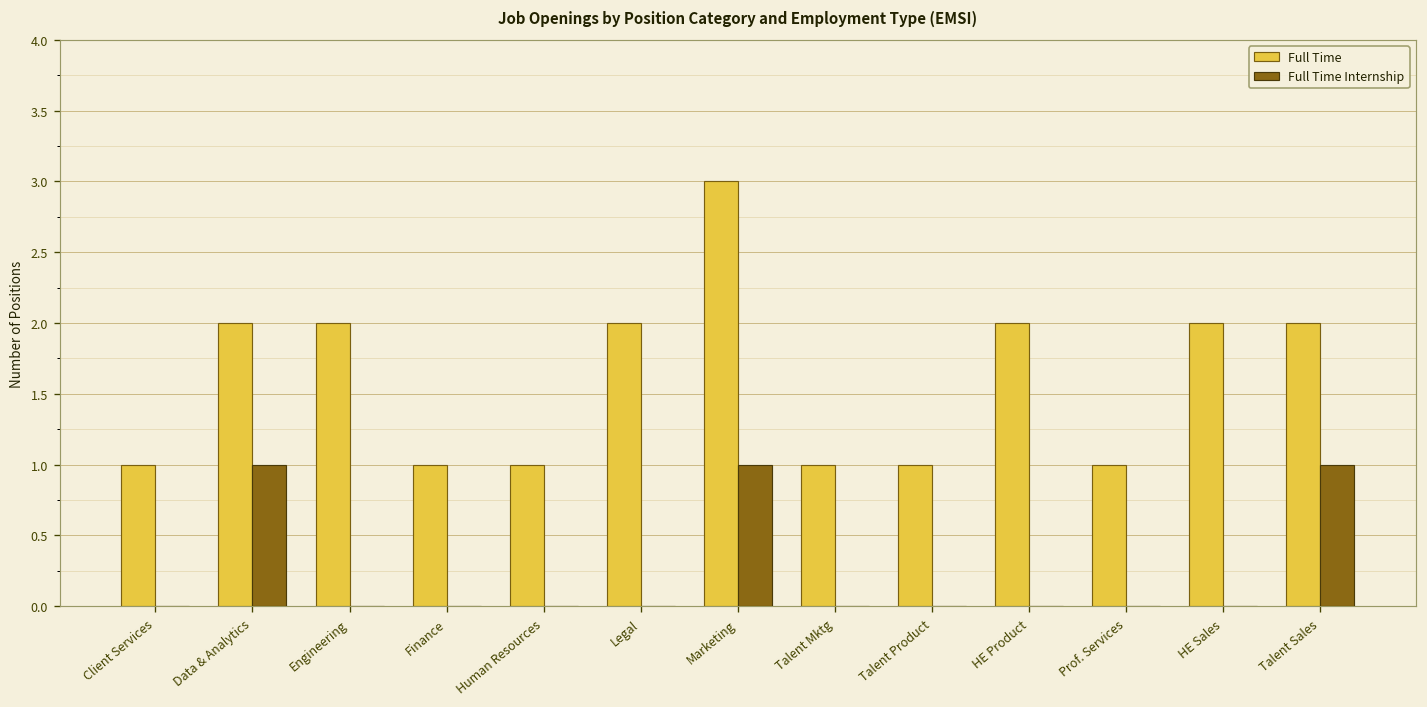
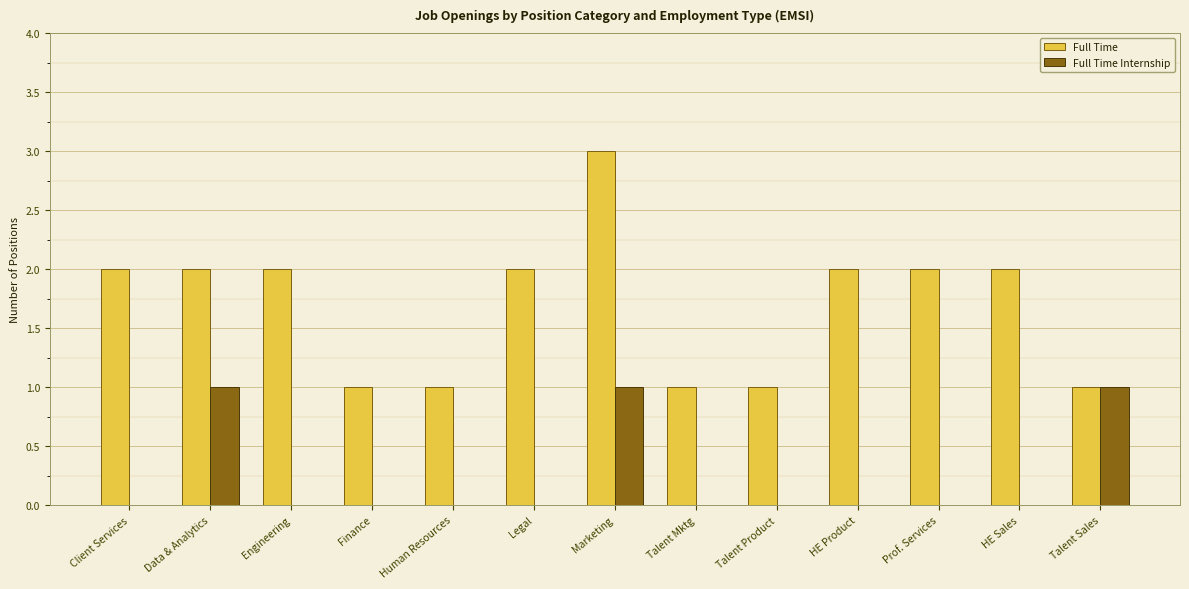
Full Time, Client Services: 1 -> 2
Full Time, Prof. Services: 1 -> 2
Full Time, Talent Sales: 2 -> 1
